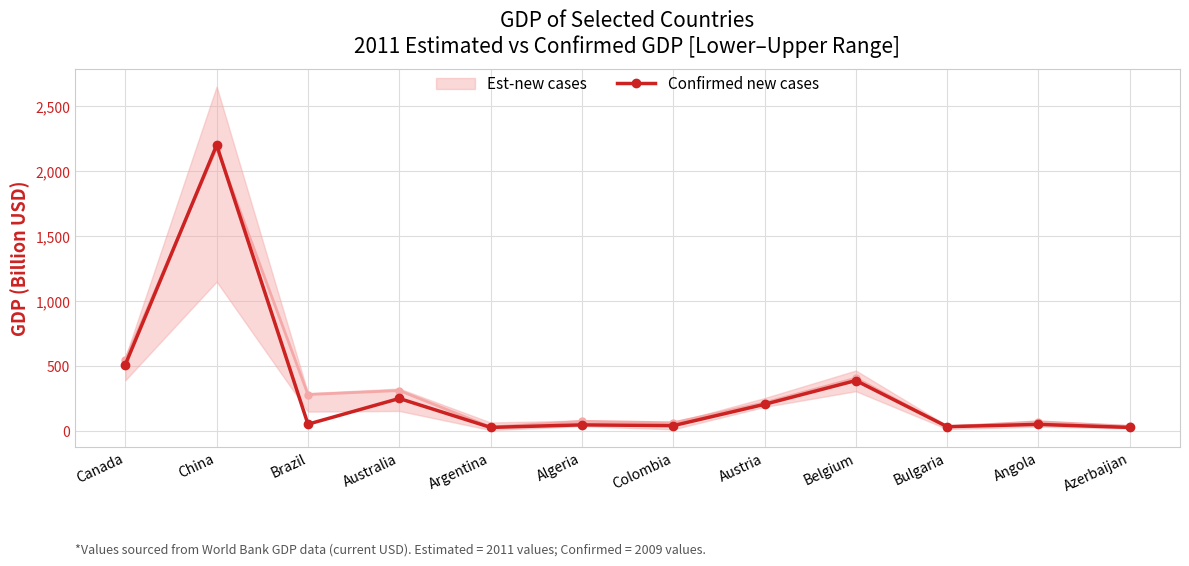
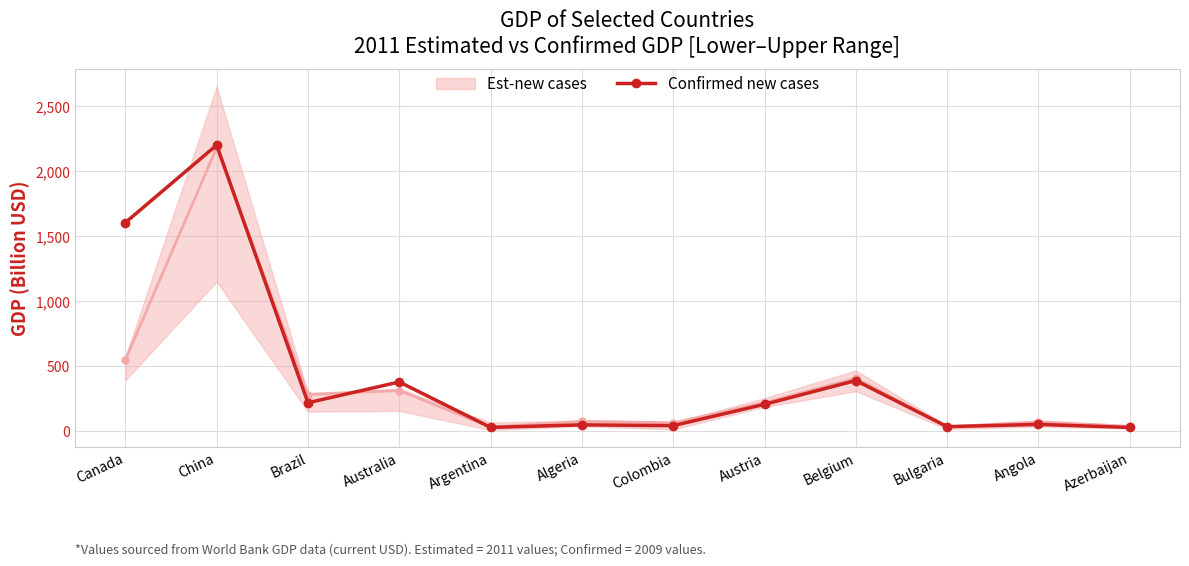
Confirmed new cases, Canada: 510 -> 1,600
Confirmed new cases, Brazil: 50 -> 220
Confirmed new cases, Australia: 250 -> 380
